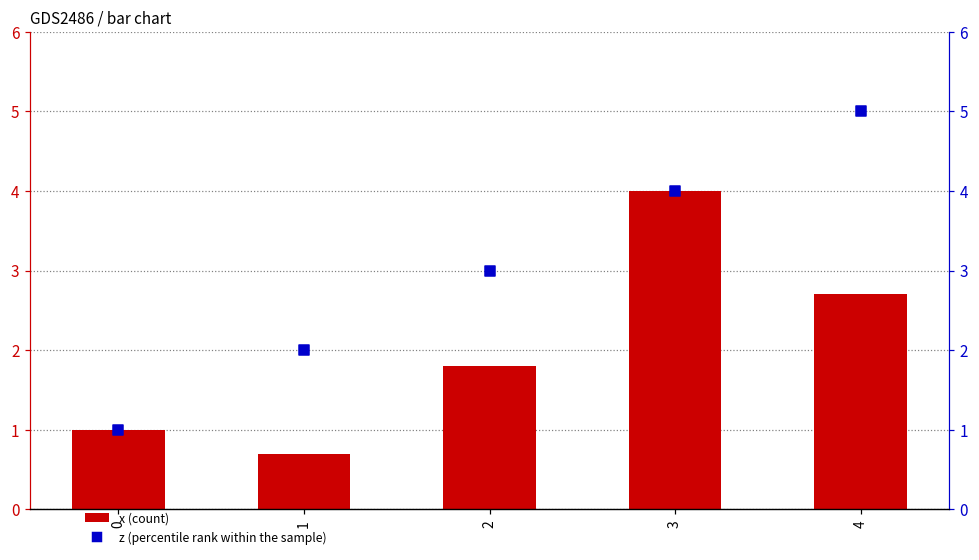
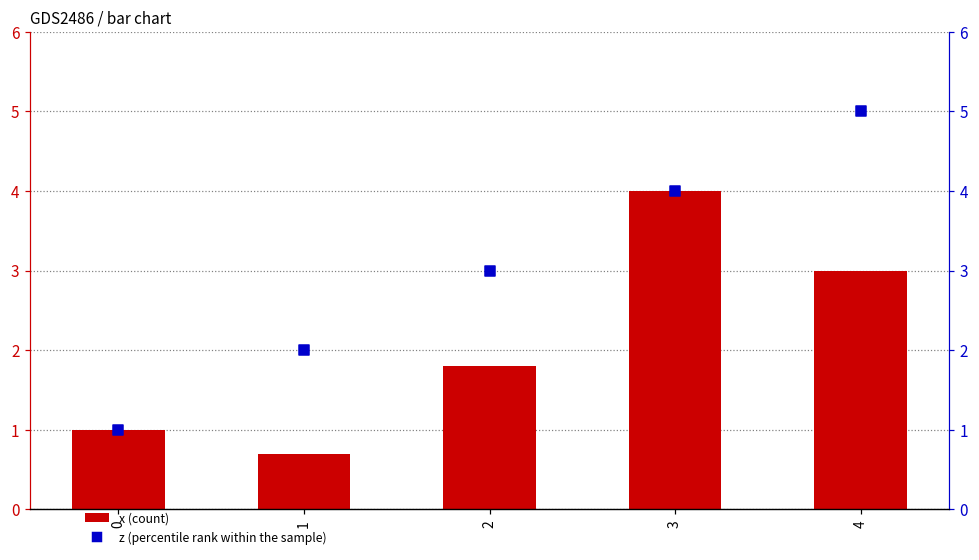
x (count), 4: 2.7 -> 3.0
